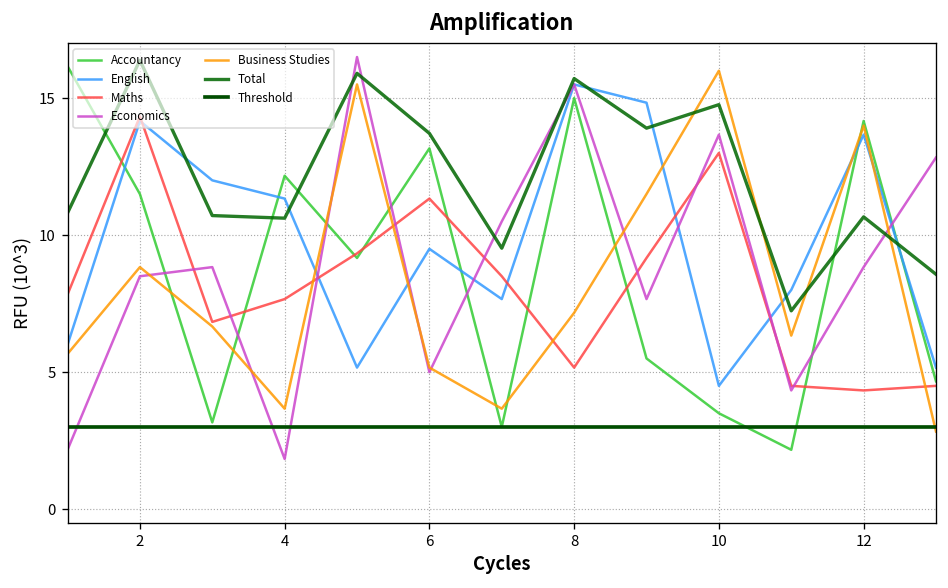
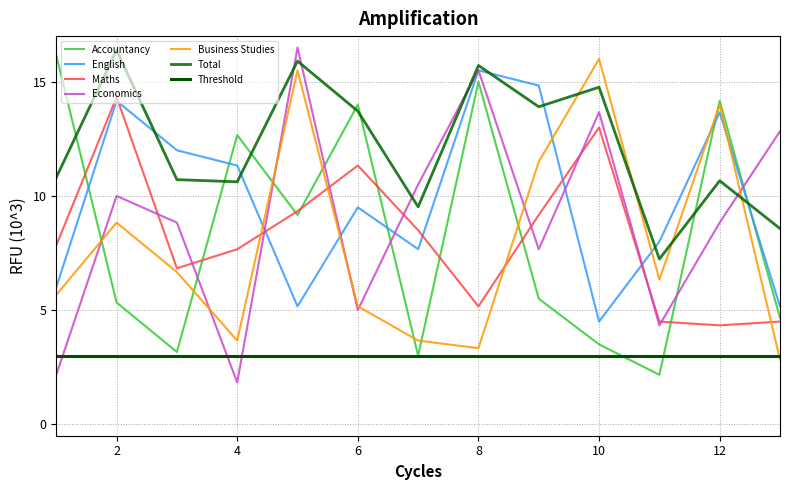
Accountancy, 2: 11.5 -> 5.3
Economics, 2: 8.5 -> 10.0
Accountancy, 4: 12.2 -> 12.7
Accountancy, 6: 13.2 -> 14.0
Business Studies, 8: 7.2 -> 3.3
